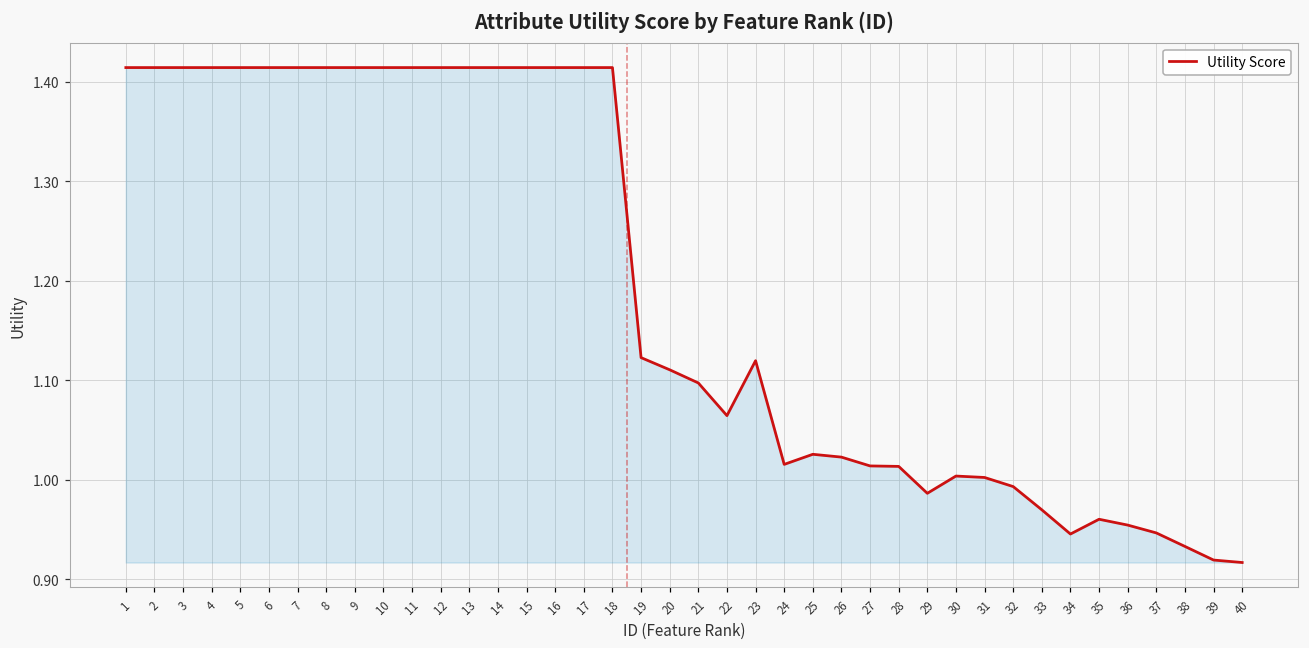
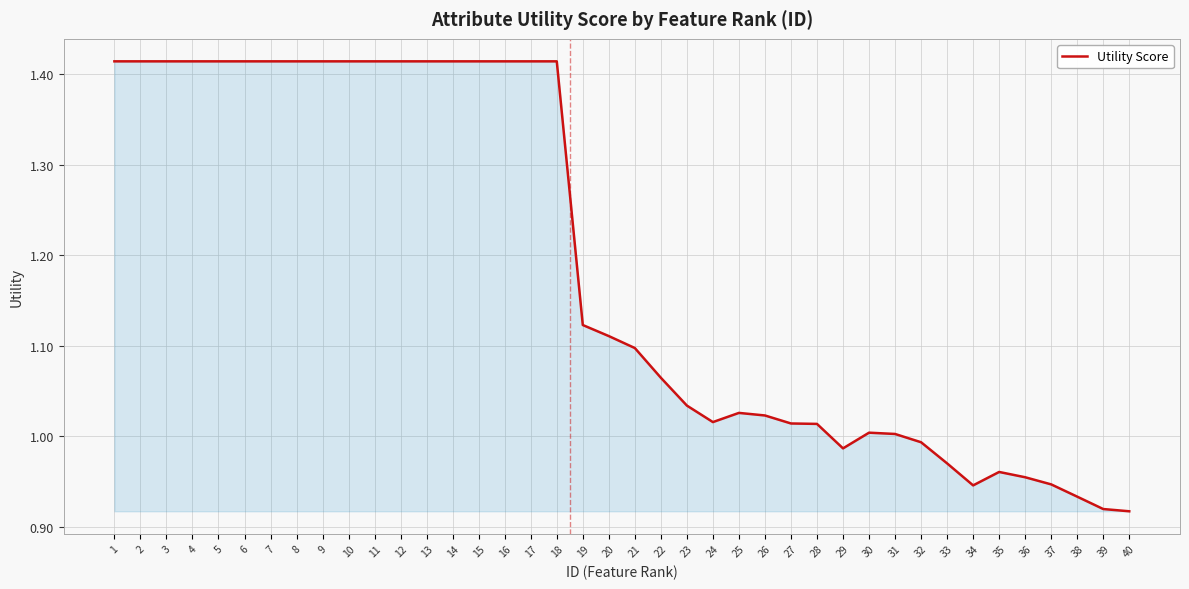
23: 1.12 -> 1.03
